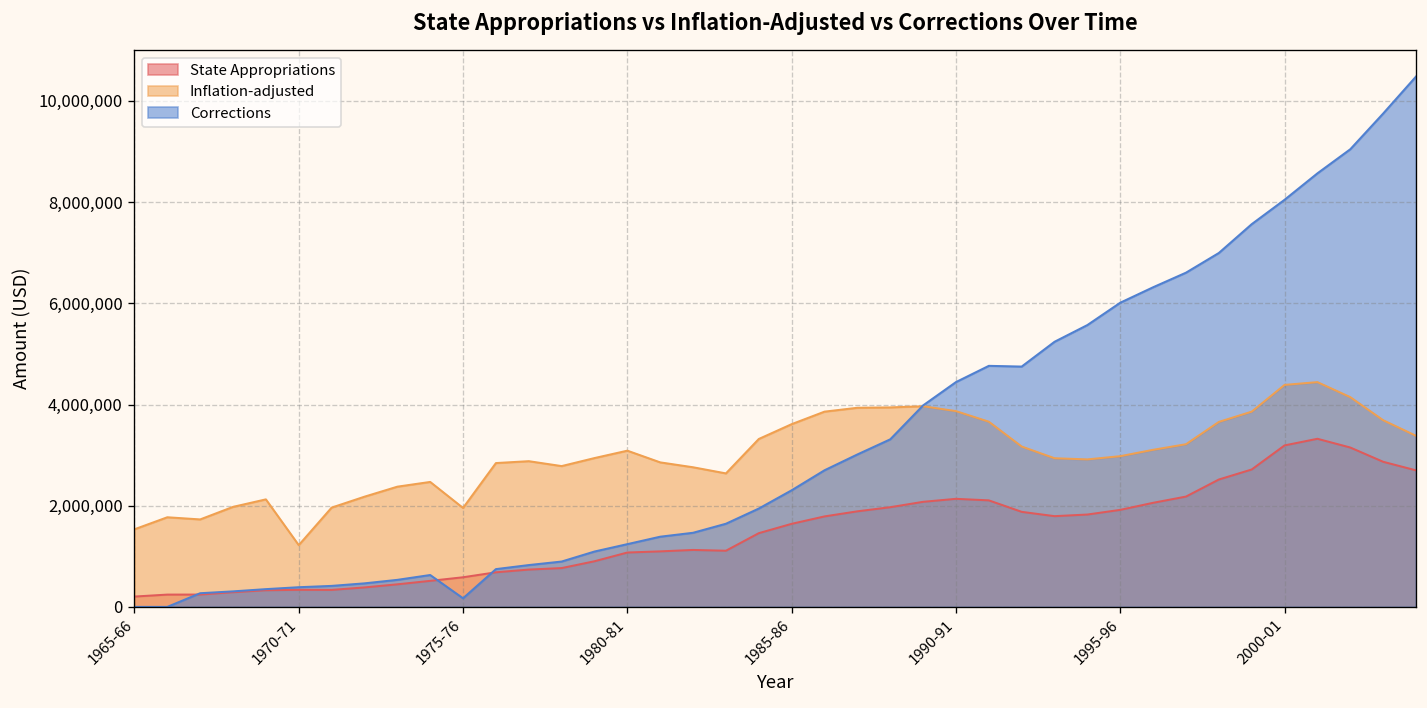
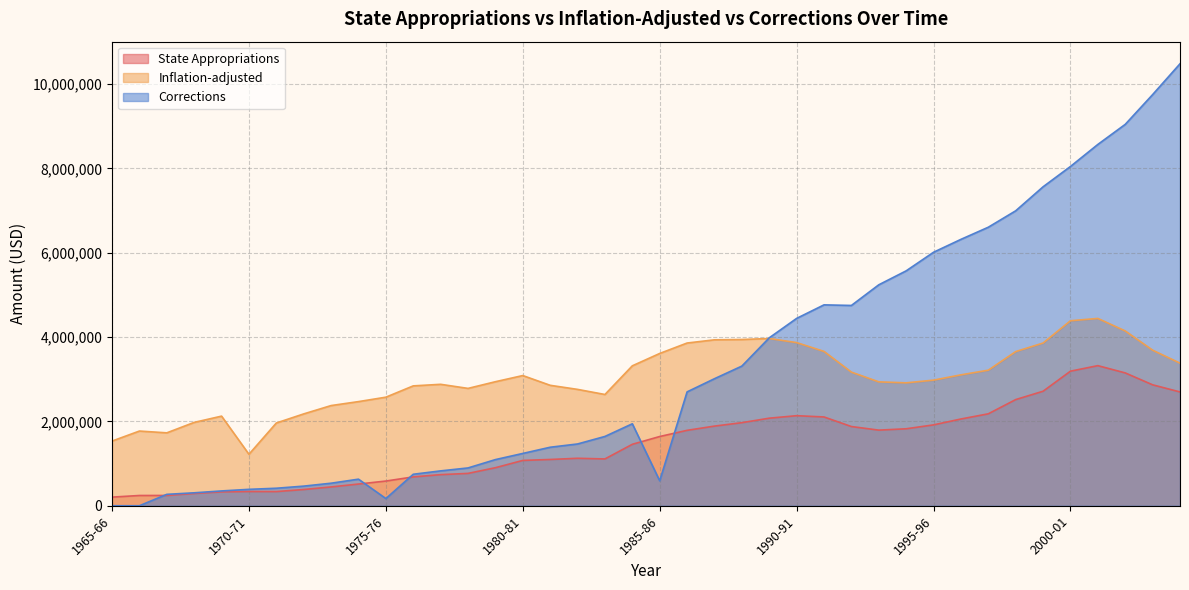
Inflation-adjusted, 1975-76: 2,000,000 -> 2,600,000
Corrections, 1985-86: 2,300,000 -> 600,000
